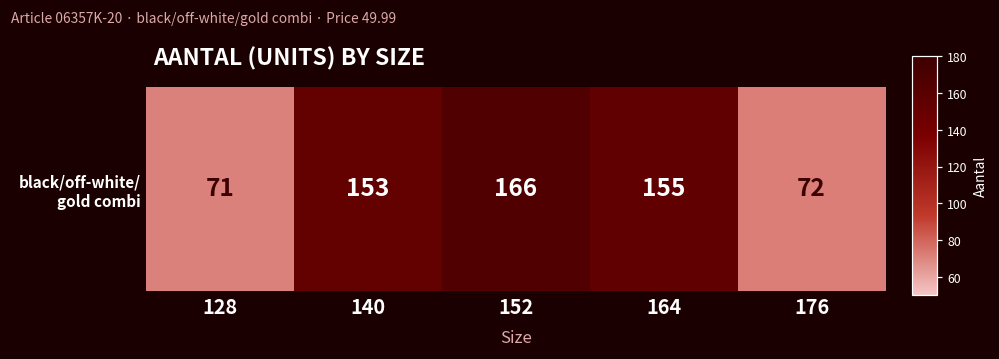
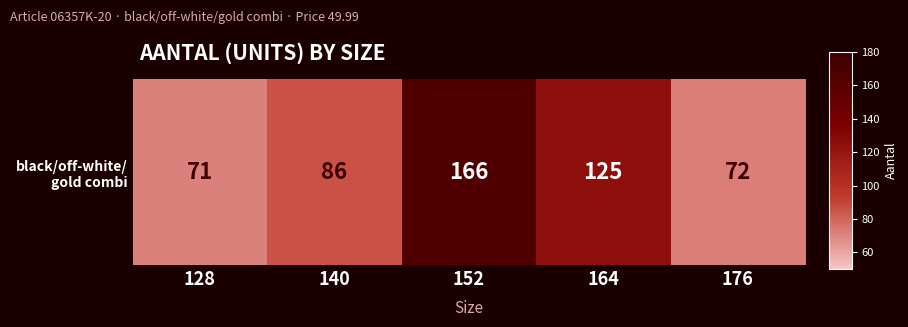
black/off-white/ gold combi, 140: 153 -> 86
black/off-white/ gold combi, 164: 155 -> 125
